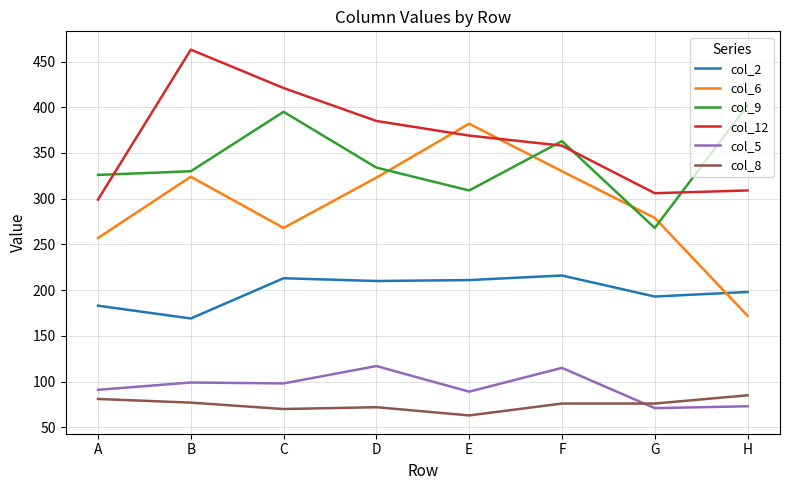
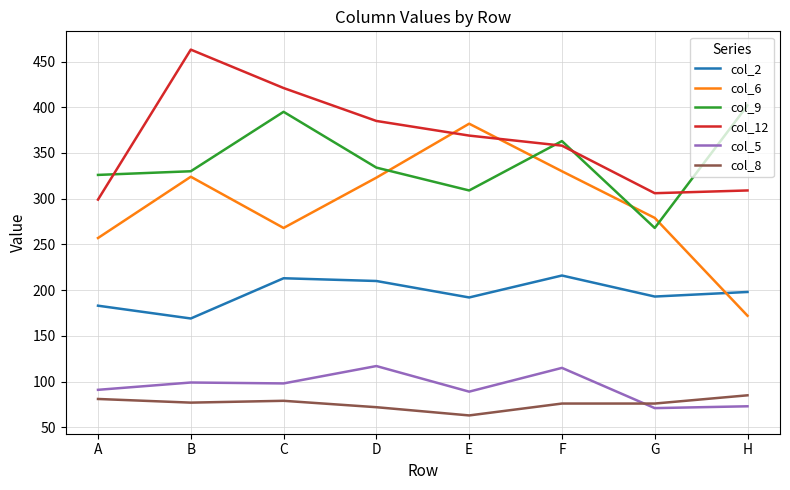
col_8, C: 70 -> 80
col_2, E: 210 -> 190
